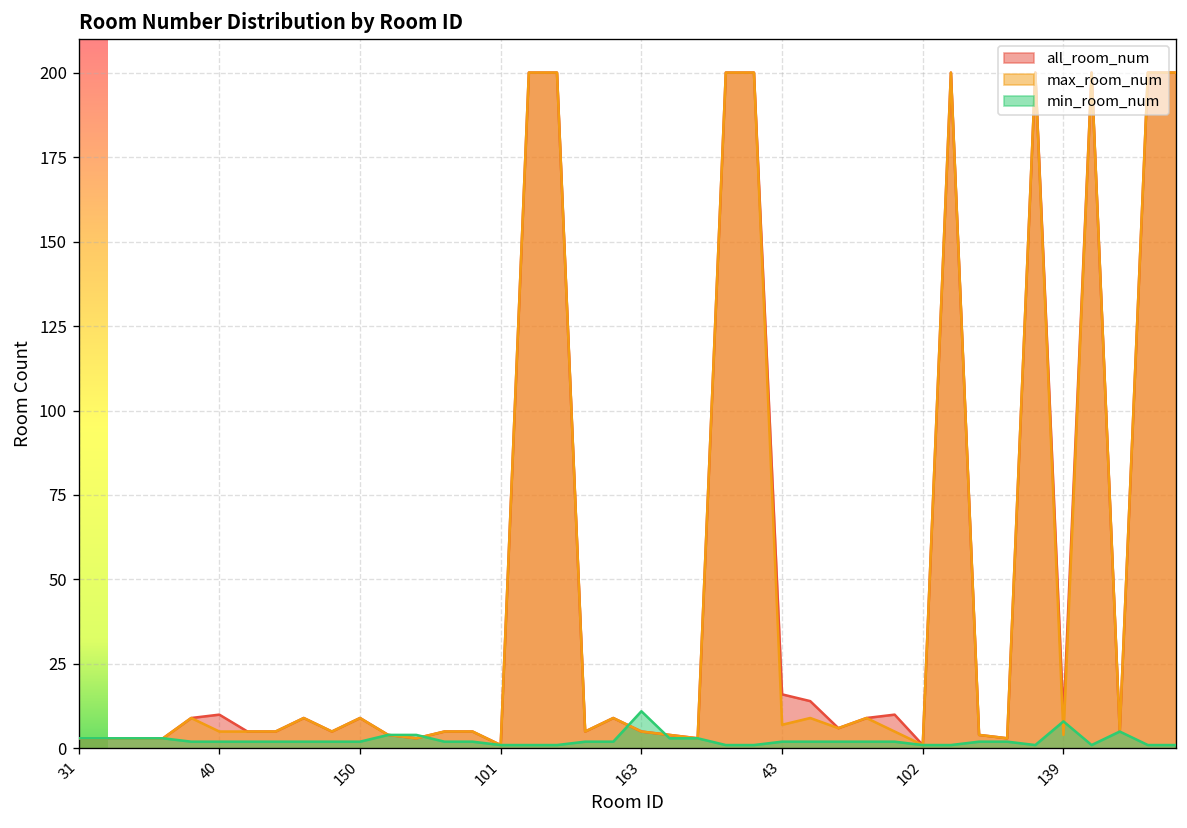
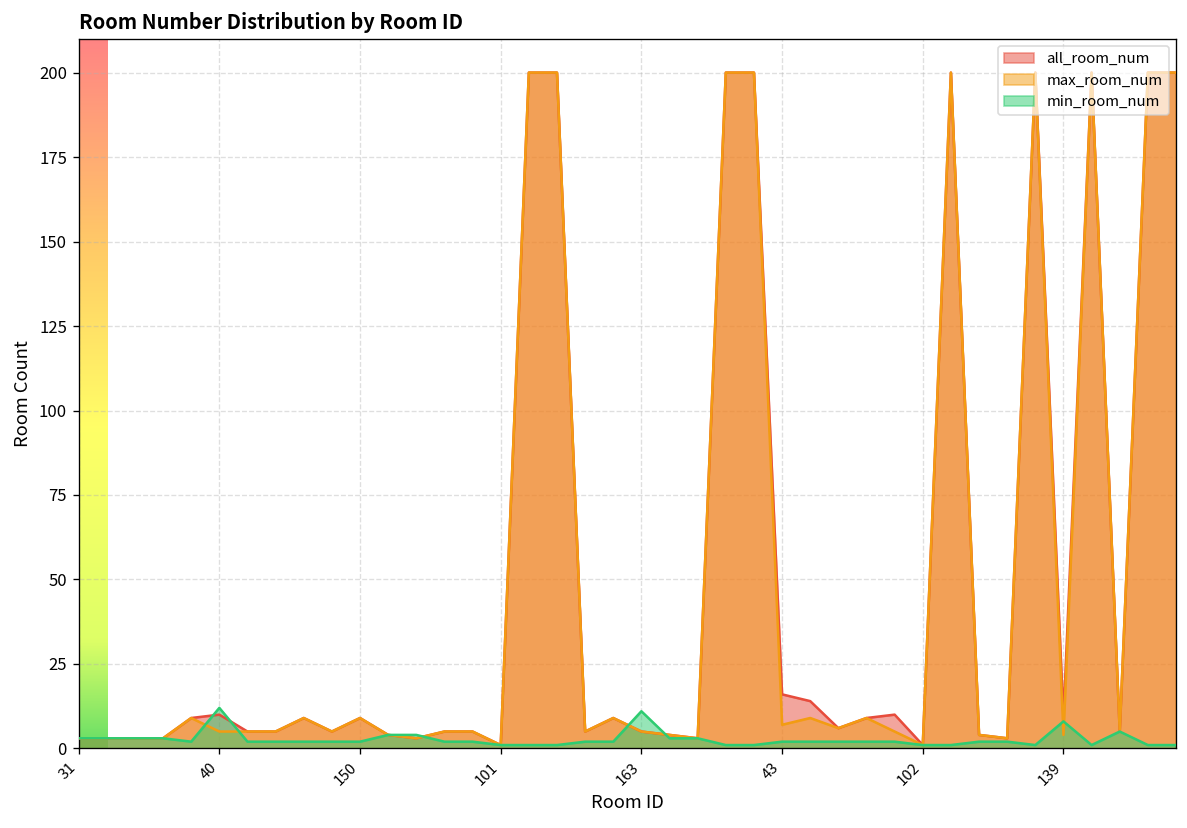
min_room_num, 40: 2 -> 12
